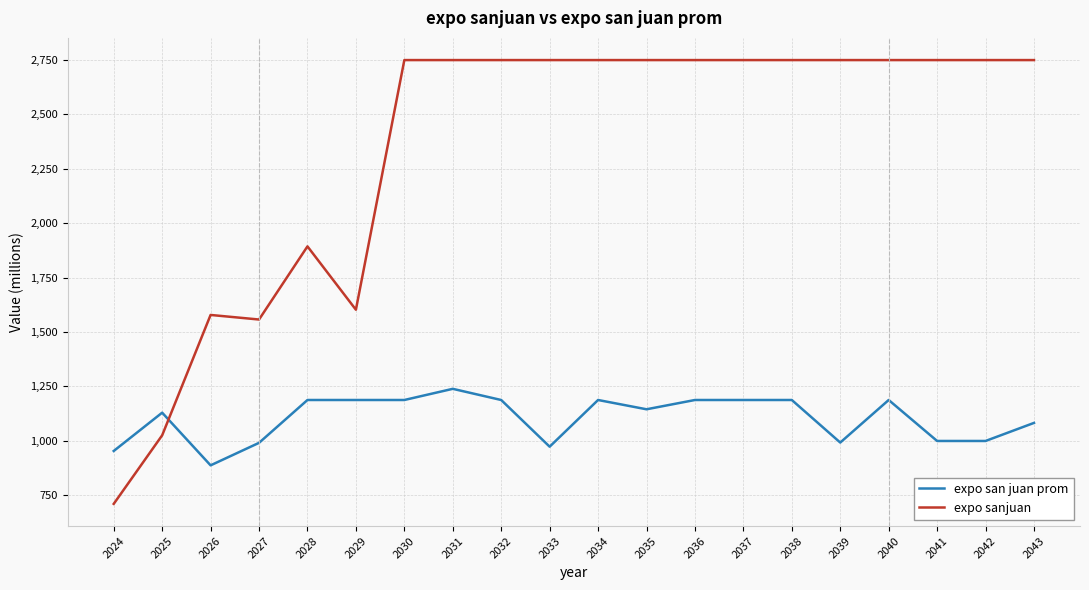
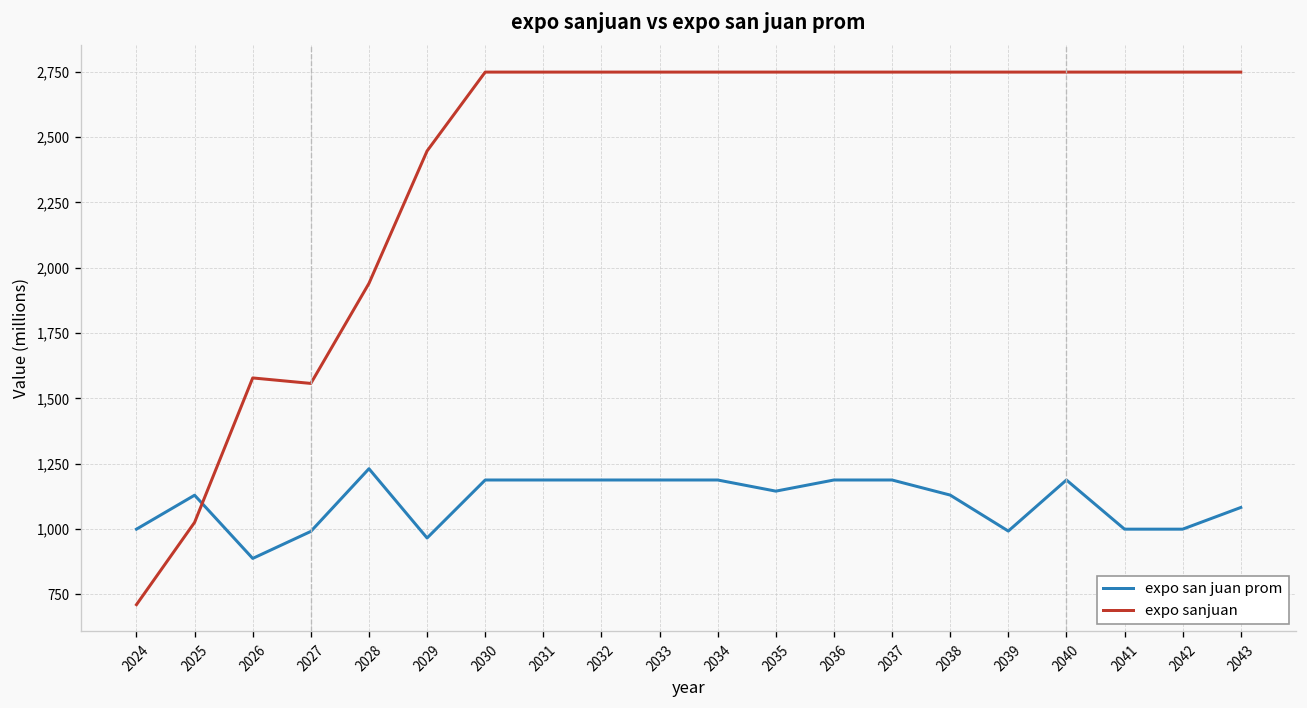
expo san juan prom, 2024: 950 -> 1,000
expo san juan prom, 2028: 1,190 -> 1,230
expo sanjuan, 2028: 1,890 -> 1,940
expo san juan prom, 2029: 1,190 -> 970
expo sanjuan, 2029: 1,600 -> 2,450
expo san juan prom, 2031: 1,240 -> 1,190
expo san juan prom, 2033: 970 -> 1,190
expo san juan prom, 2038: 1,190 -> 1,130
